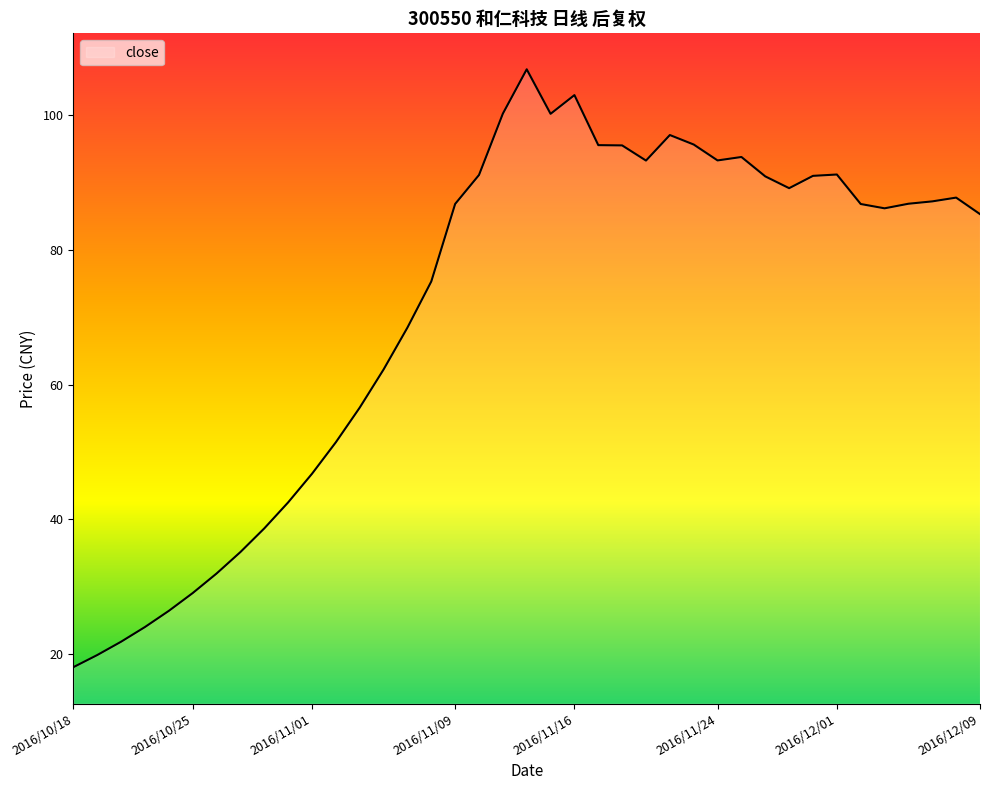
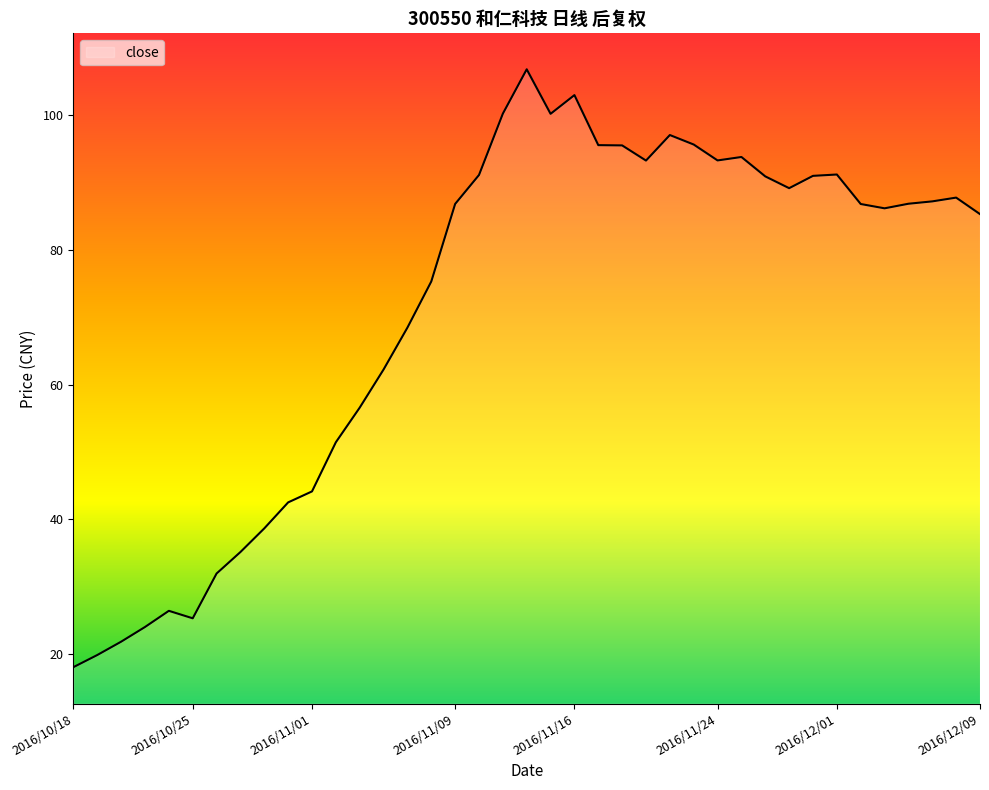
2016/10/25: 29 -> 25
2016/11/01: 47 -> 44
